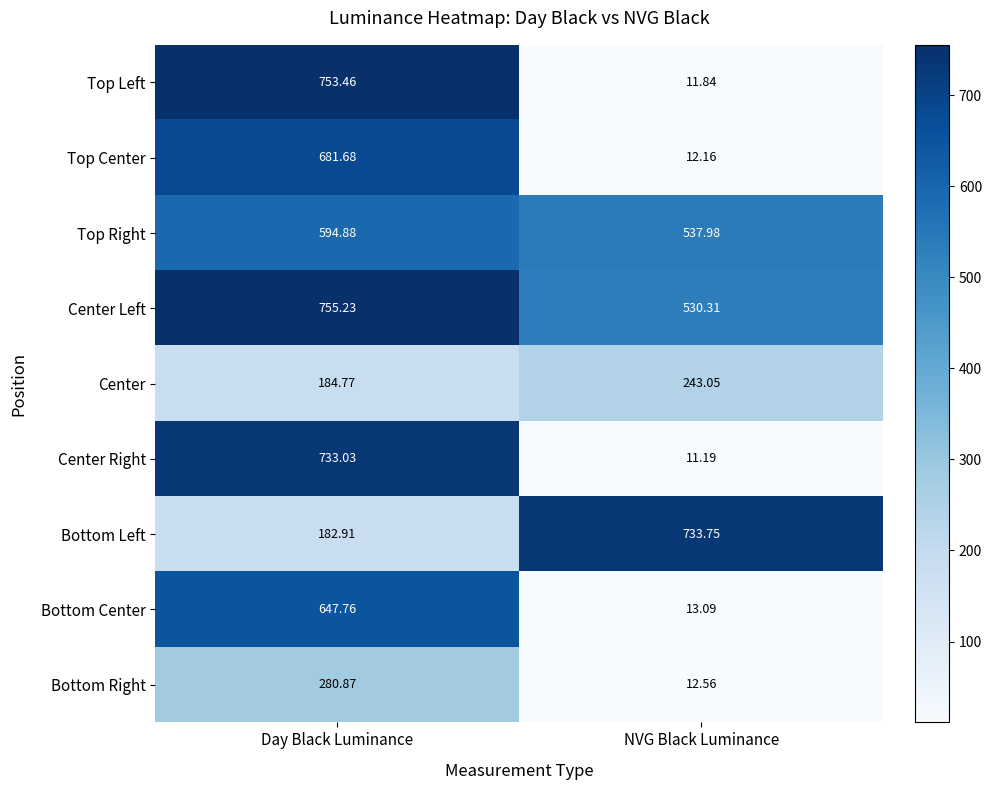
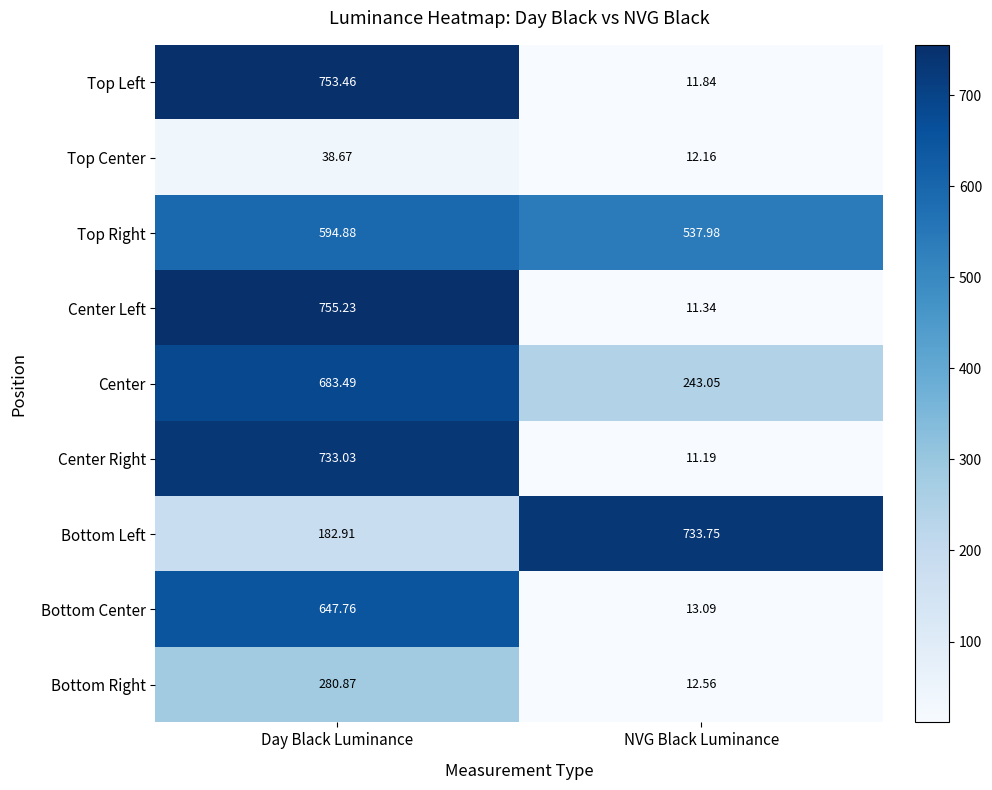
Top Center, Day Black Luminance: 681.68 -> 38.67
Center Left, NVG Black Luminance: 530.31 -> 11.34
Center, Day Black Luminance: 184.77 -> 683.49
